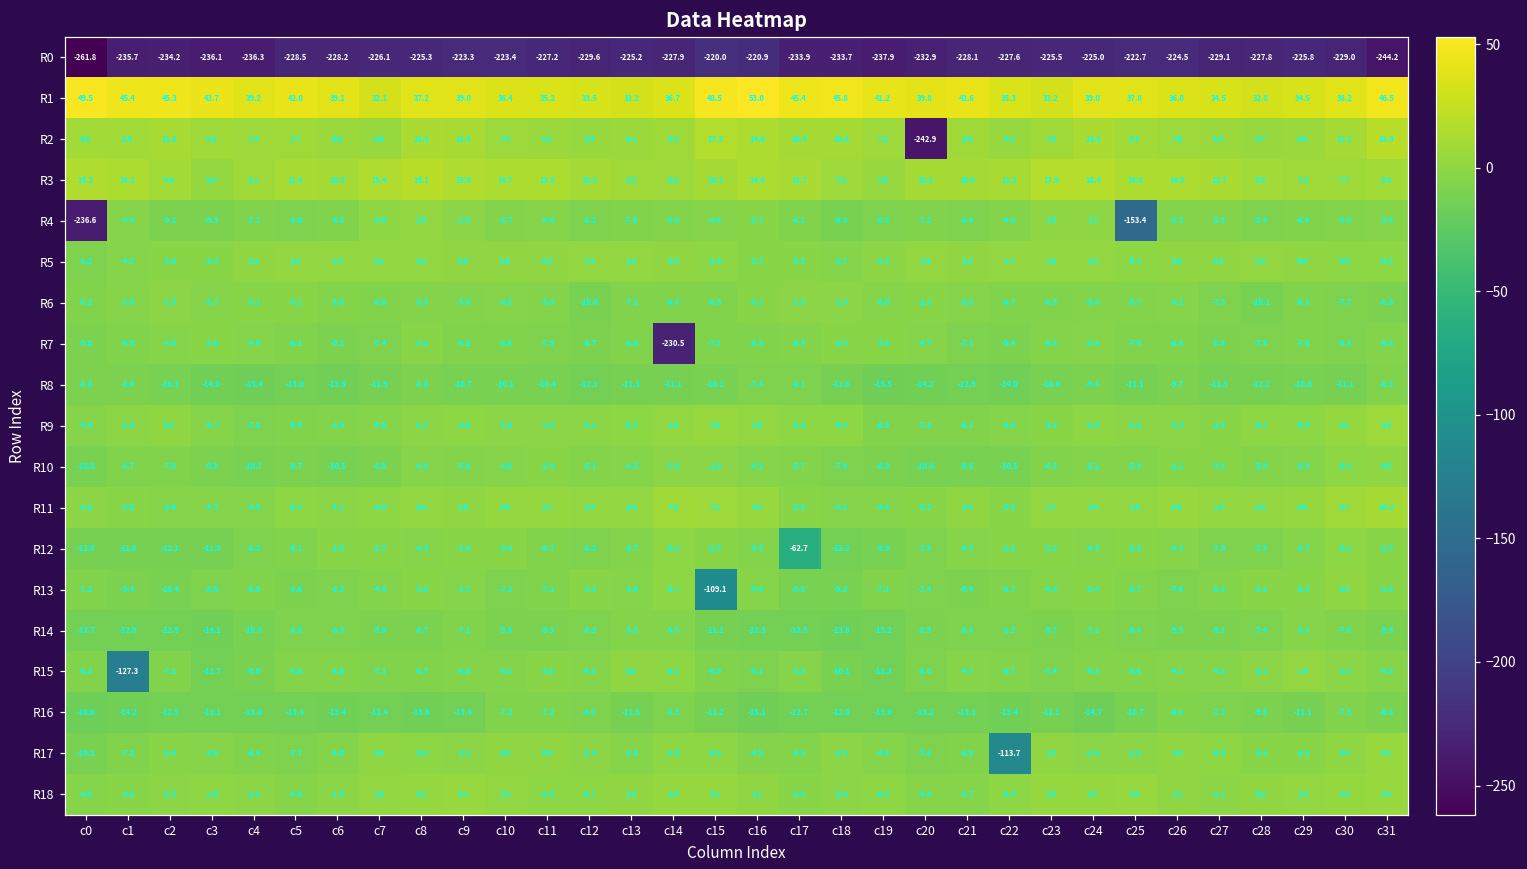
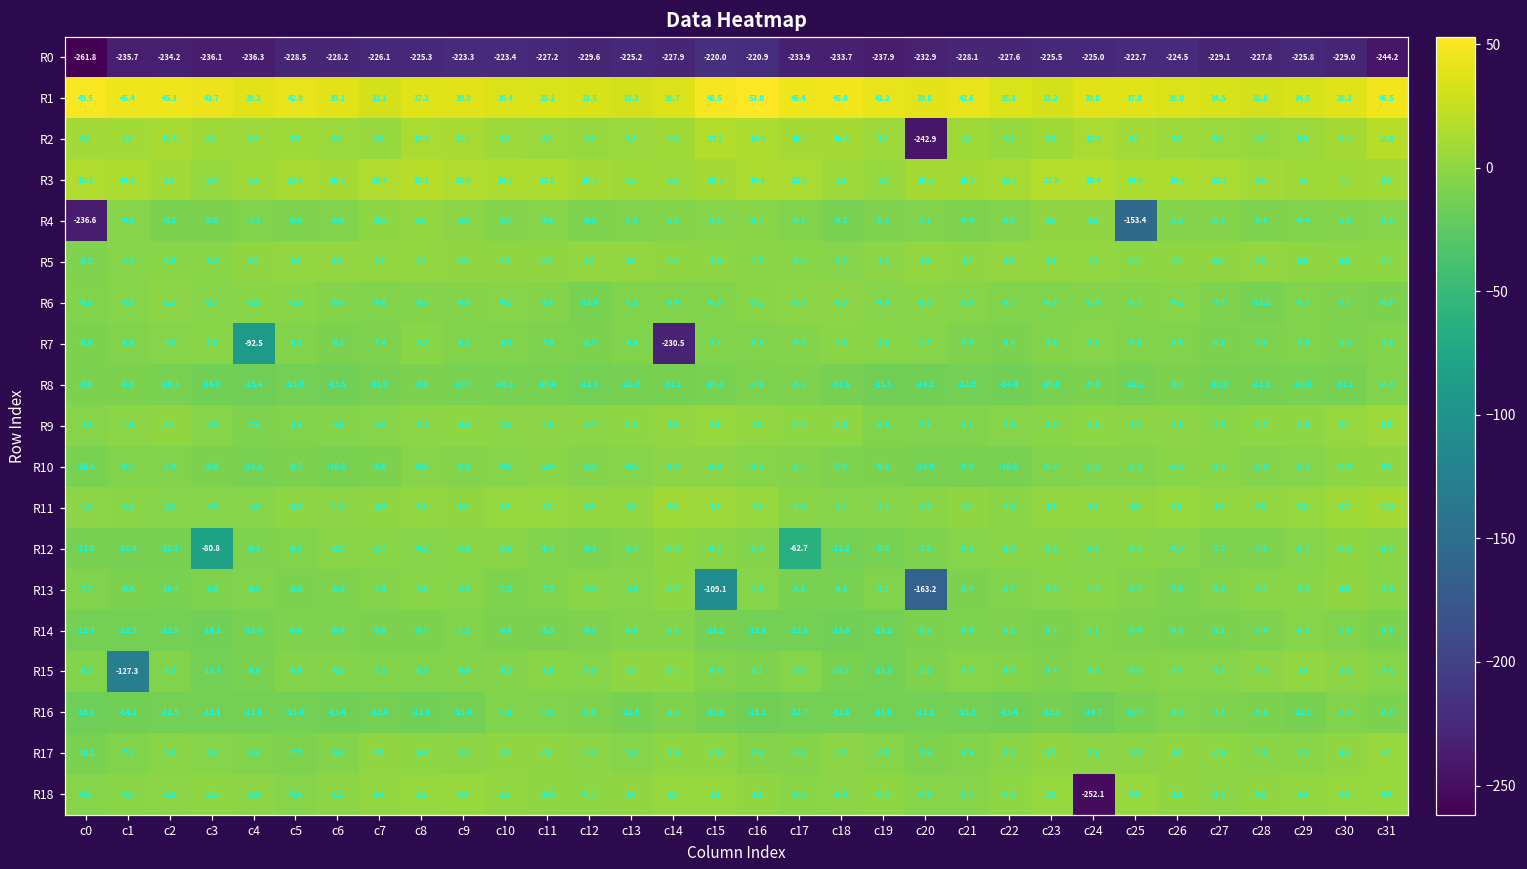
R7, c4: -4.0 -> -92.5
R12, c3: -11.5 -> -80.8
R13, c20: -7.4 -> -163.2
R17, c22: -113.7 -> -3.2
R18, c24: 3.4 -> -252.1
